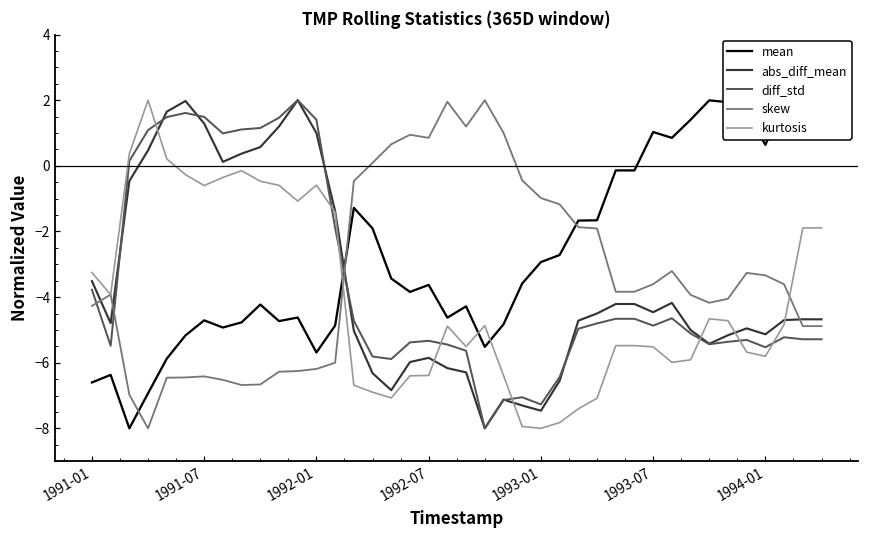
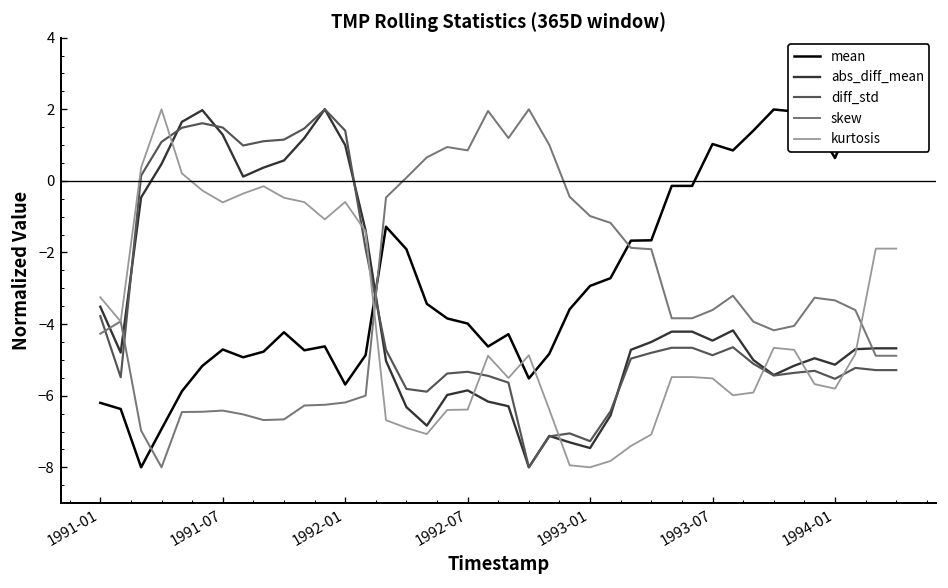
mean, 1991-01: -6.6 -> -6.2
mean, 1992-07: -3.6 -> -4.0
